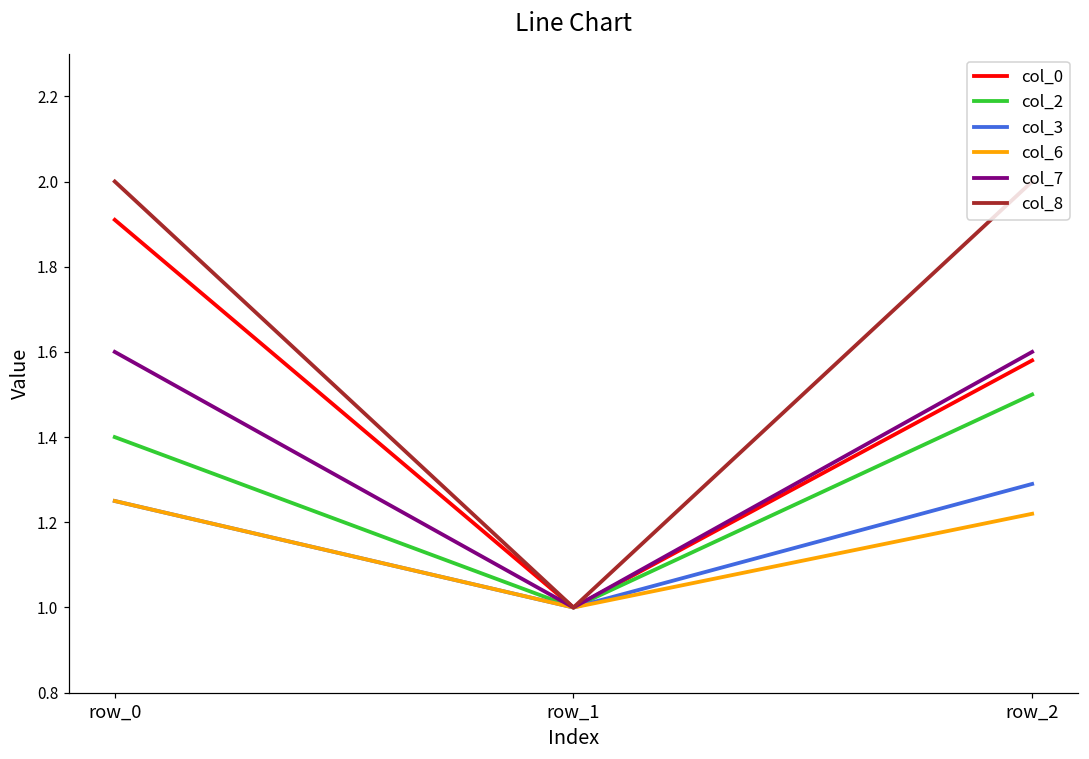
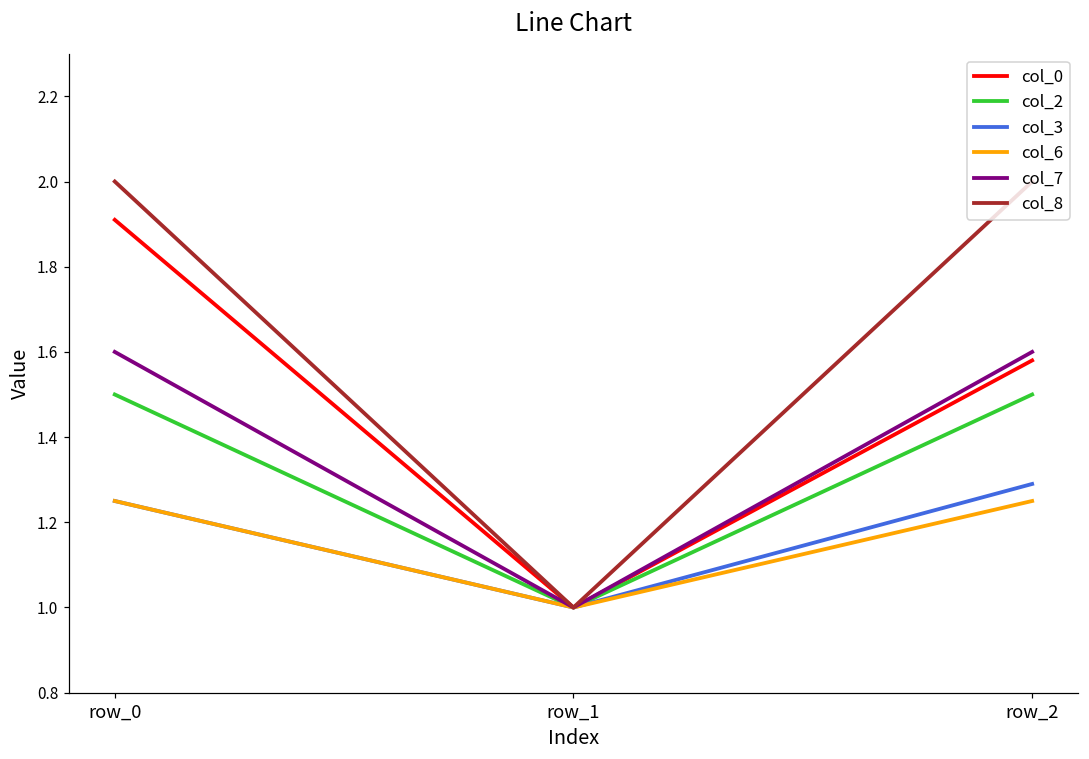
col_2, row_0: 1.4 -> 1.5
col_6, row_2: 1.22 -> 1.25
